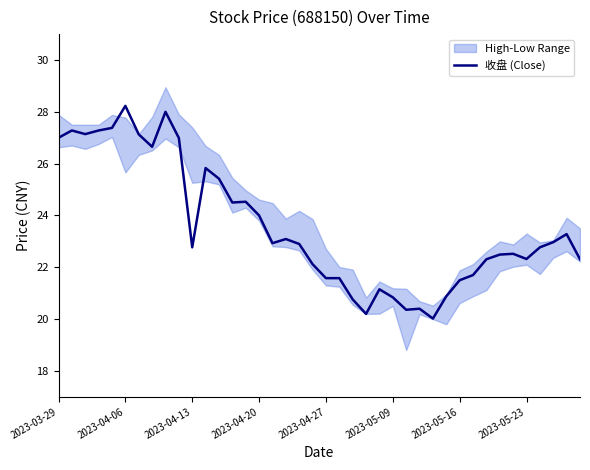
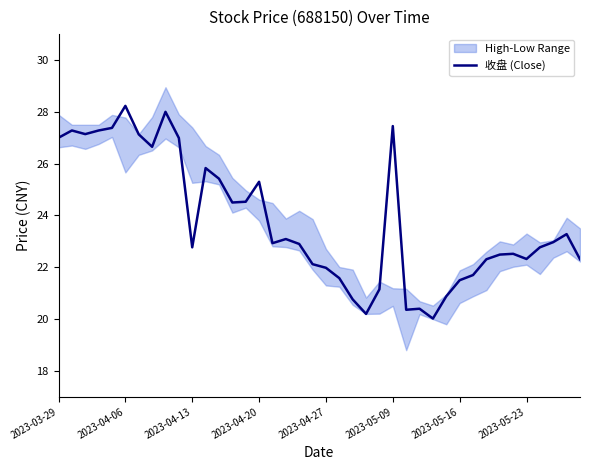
收盘 (Close), 2023-04-20: 24.0 -> 25.3
收盘 (Close), 2023-04-27: 21.6 -> 22.0
收盘 (Close), 2023-05-09: 20.8 -> 27.5
